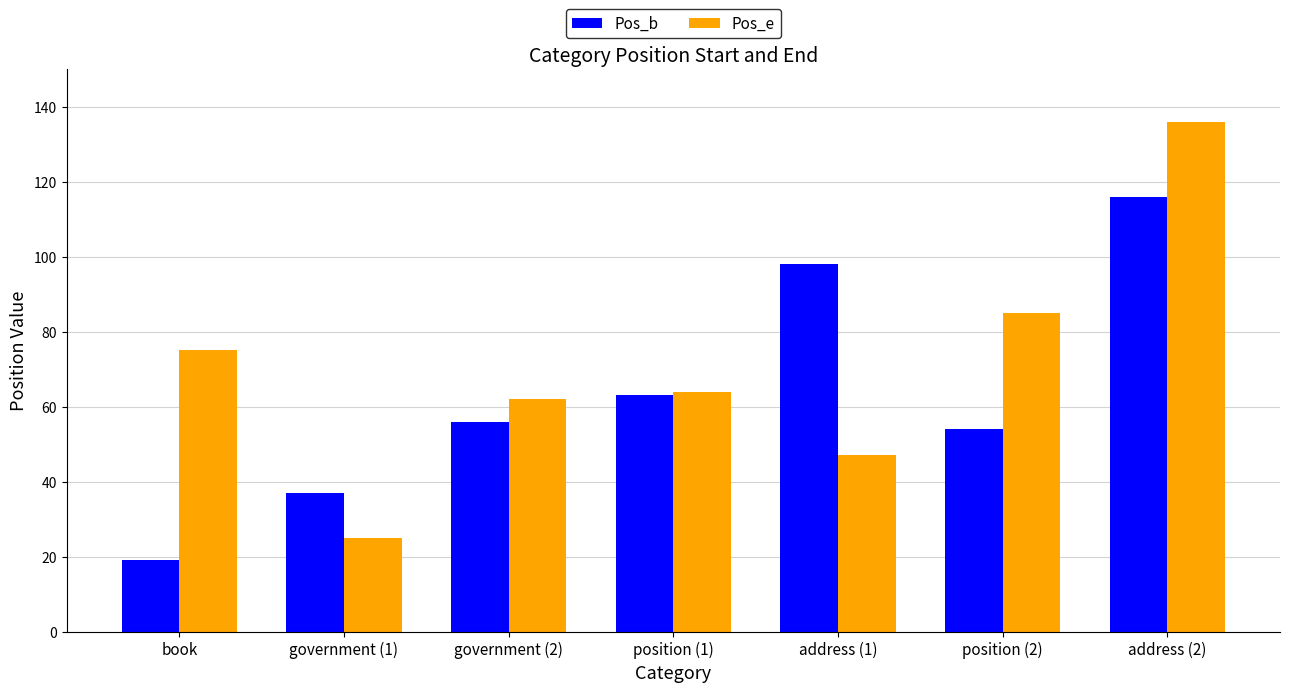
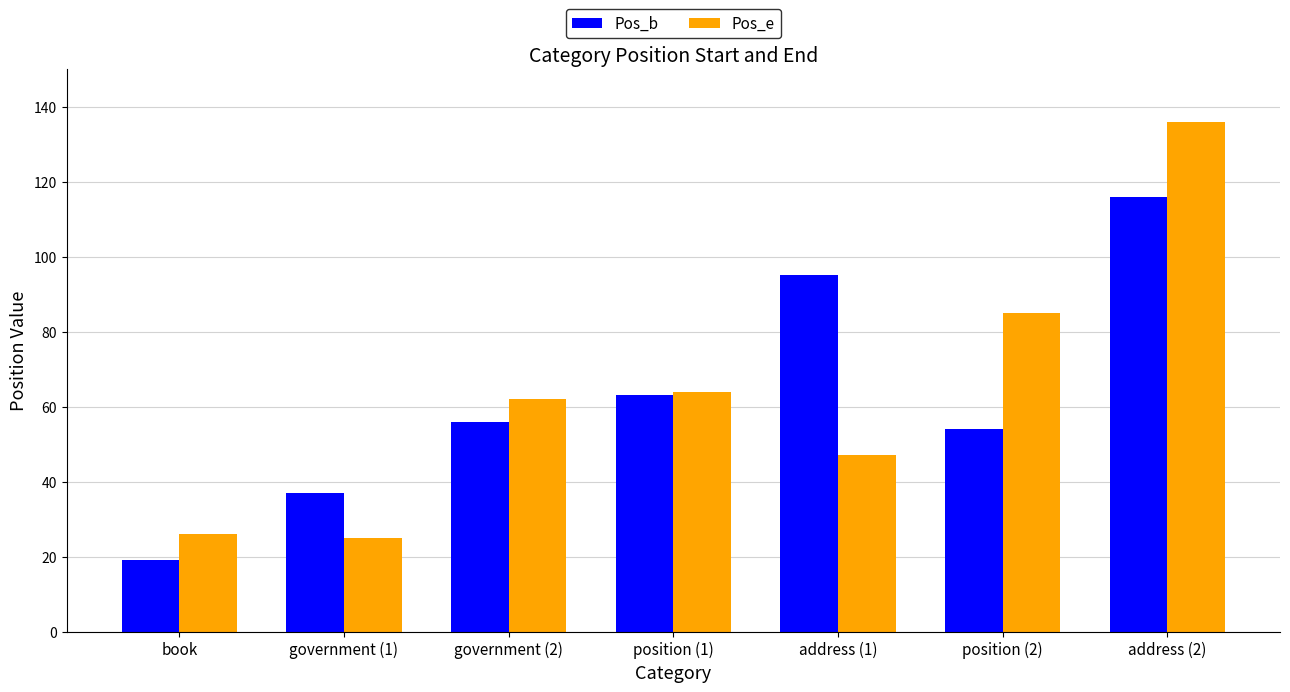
Pos_e, book: 75 -> 26
Pos_b, address (1): 98 -> 95
